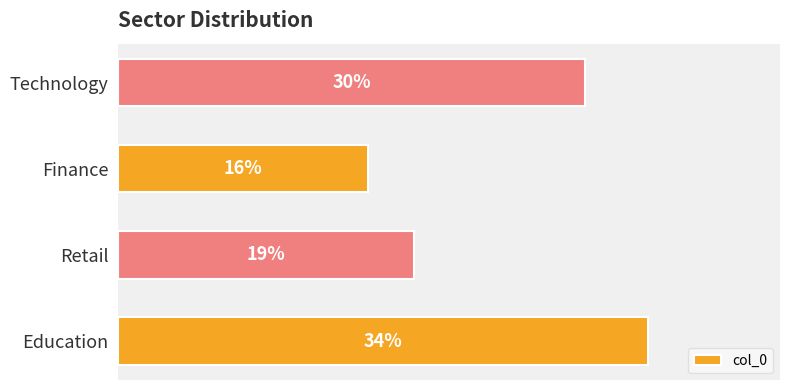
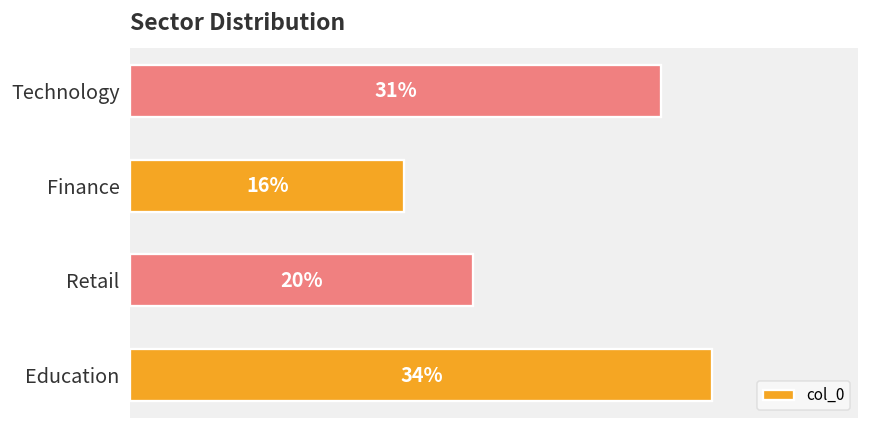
Technology: 30% -> 31%
Retail: 19% -> 20%
